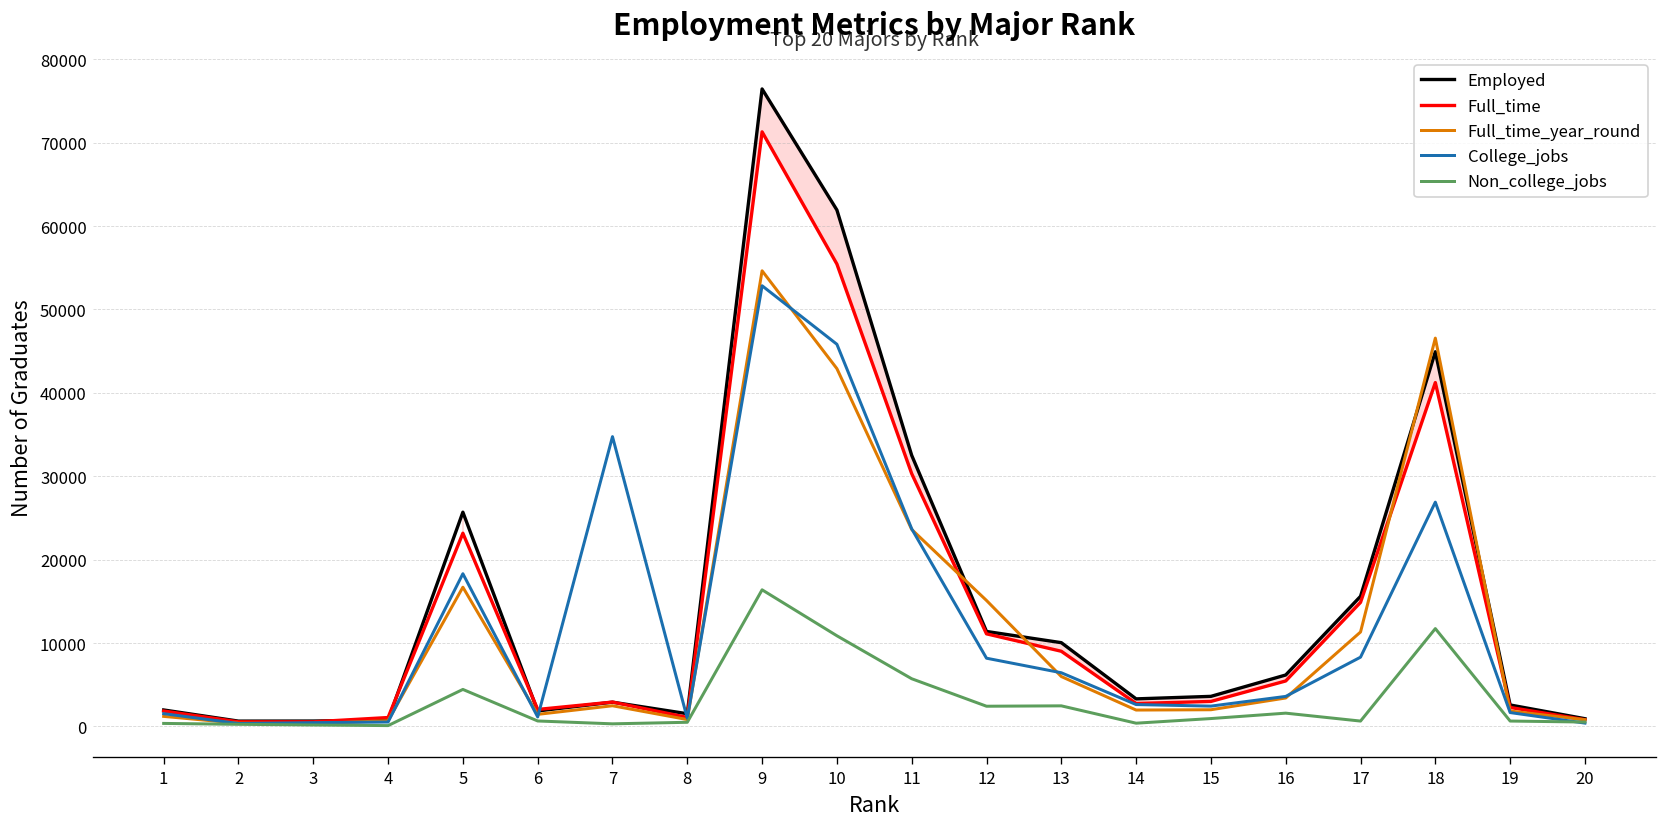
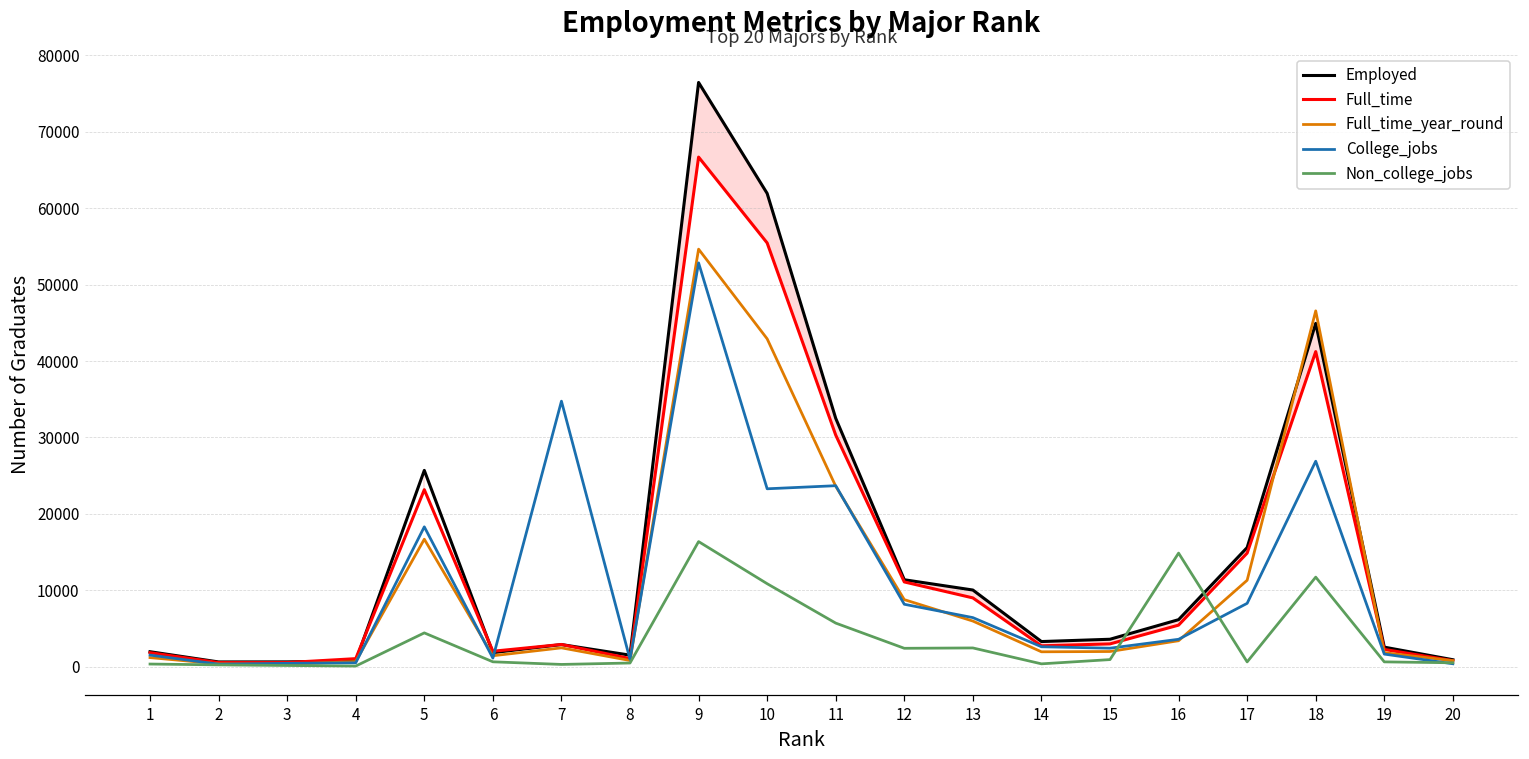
Full_time, 9: 71000 -> 67000
College_jobs, 10: 46000 -> 23000
Full_time_year_round, 12: 15000 -> 9000
Non_college_jobs, 16: 2000 -> 15000
